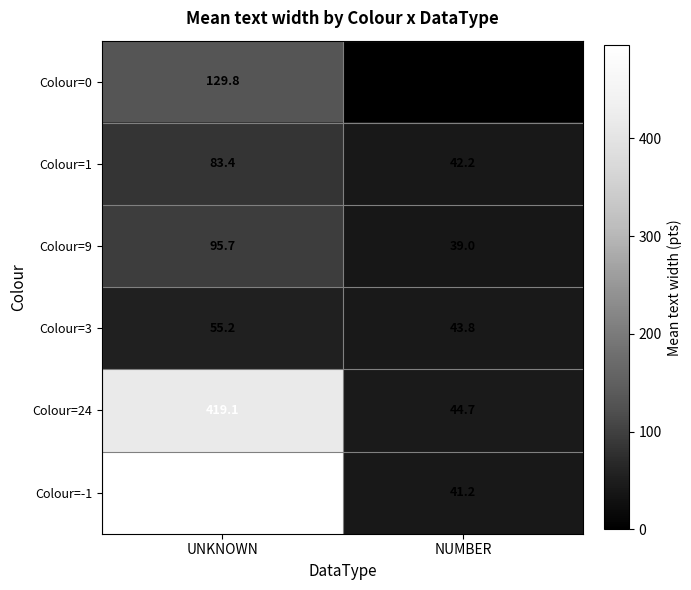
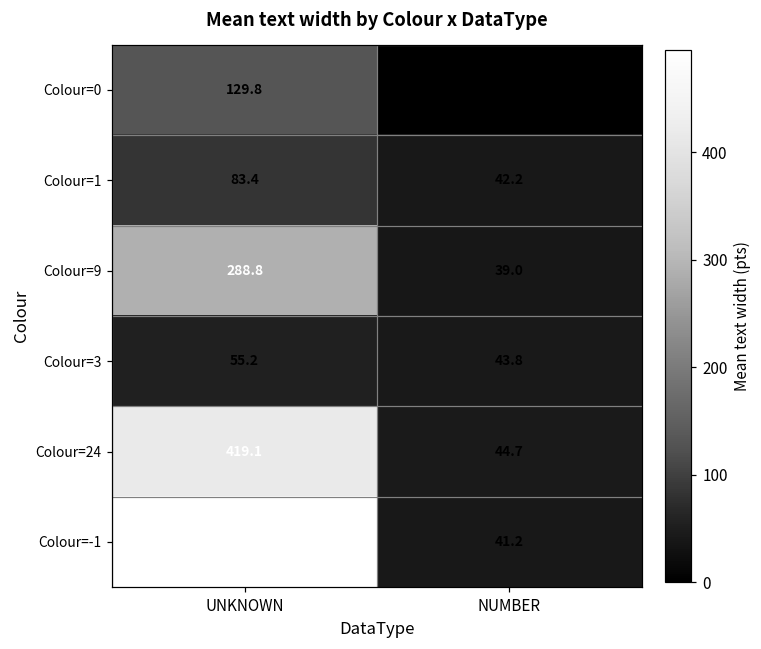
Colour=9, UNKNOWN: 95.7 -> 288.8
